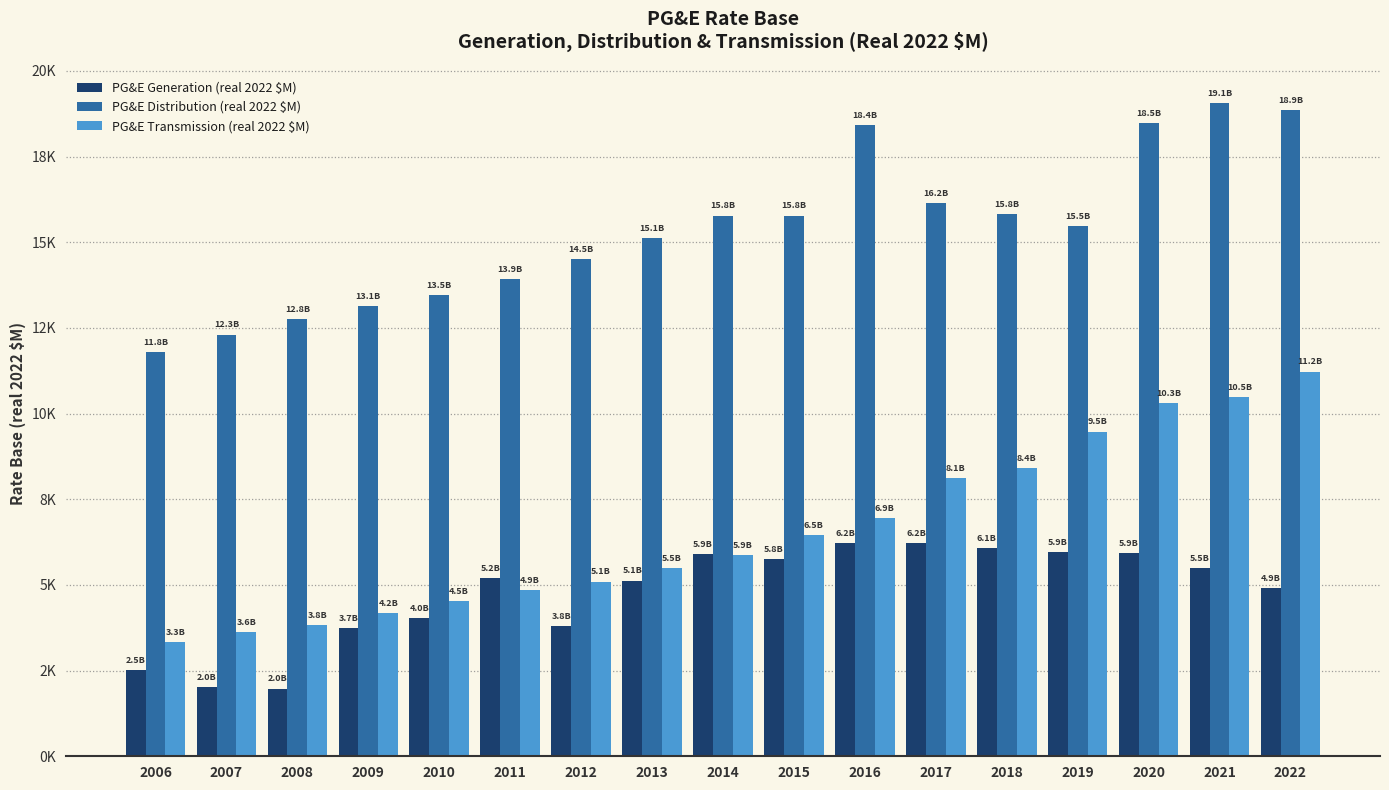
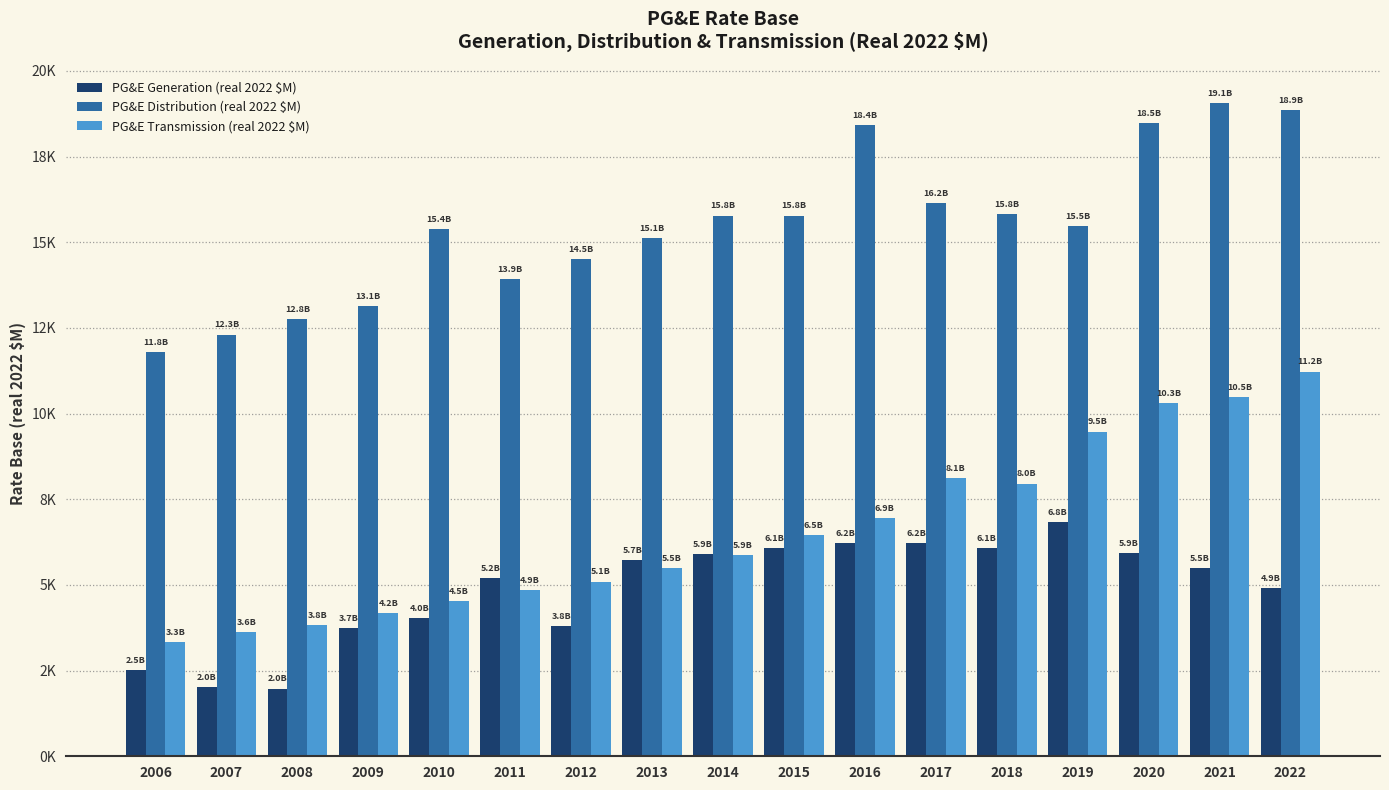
PG&E Distribution (real 2022 $M), 2010: 13.5B -> 15.4B
PG&E Generation (real 2022 $M), 2013: 5.1B -> 5.7B
PG&E Generation (real 2022 $M), 2015: 5.8B -> 6.1B
PG&E Transmission (real 2022 $M), 2018: 8.4B -> 8.0B
PG&E Generation (real 2022 $M), 2019: 5.9B -> 6.8B
